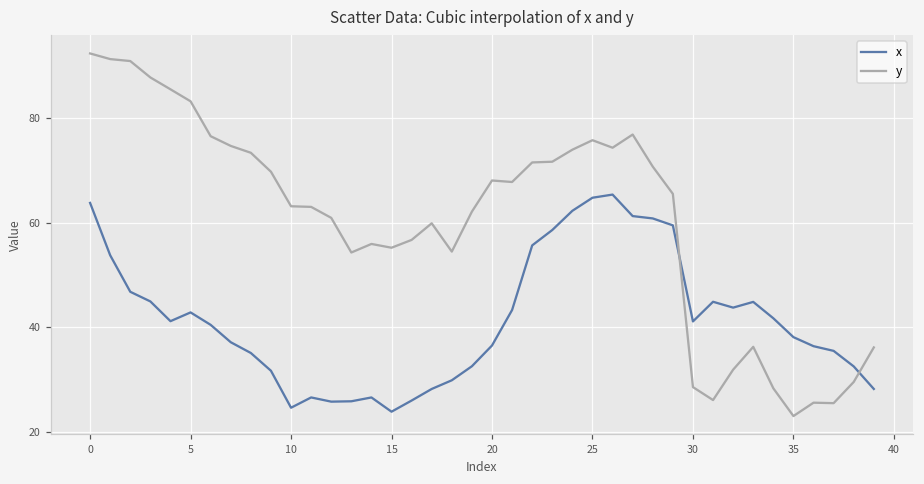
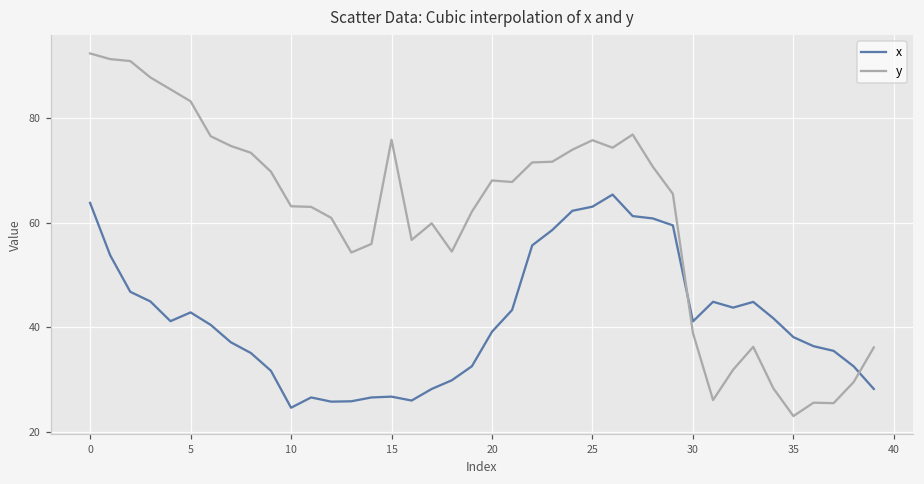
x, 15: 24 -> 27
y, 15: 55 -> 76
x, 20: 37 -> 39
x, 25: 65 -> 63
y, 30: 29 -> 39
